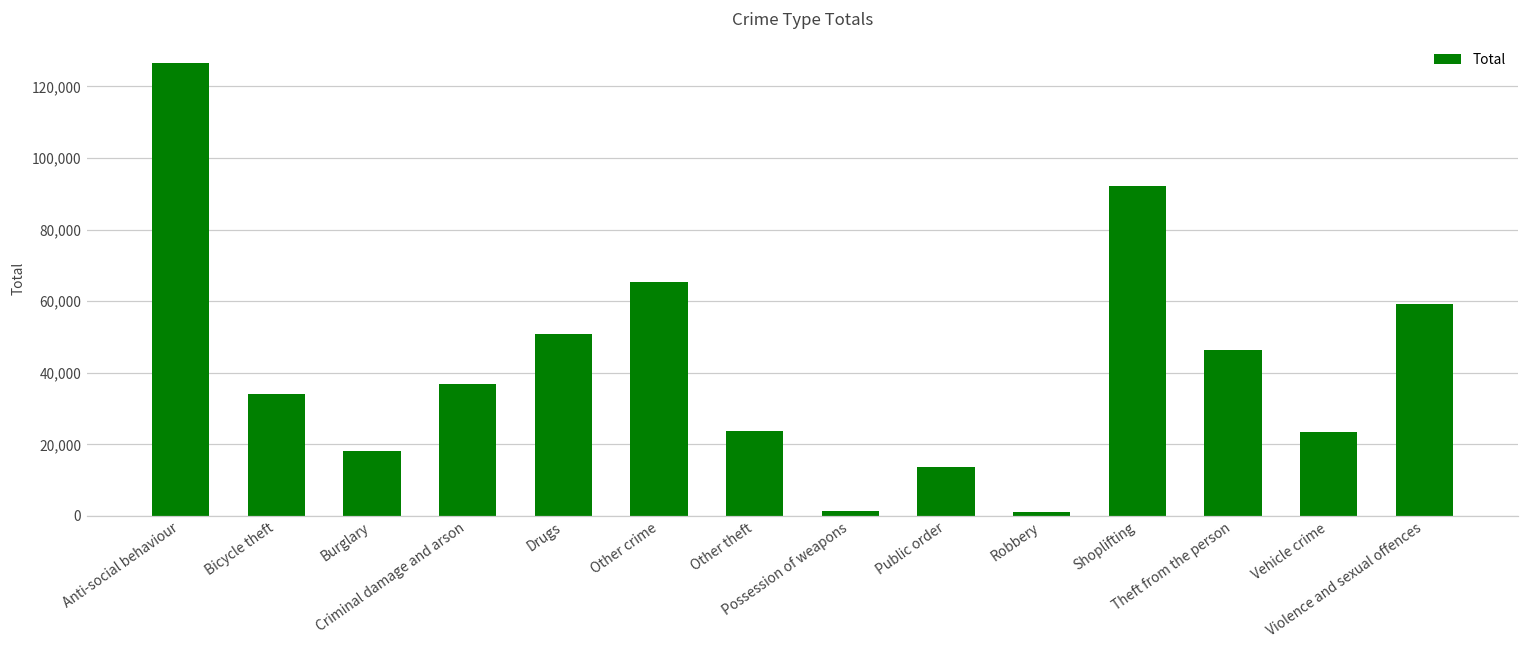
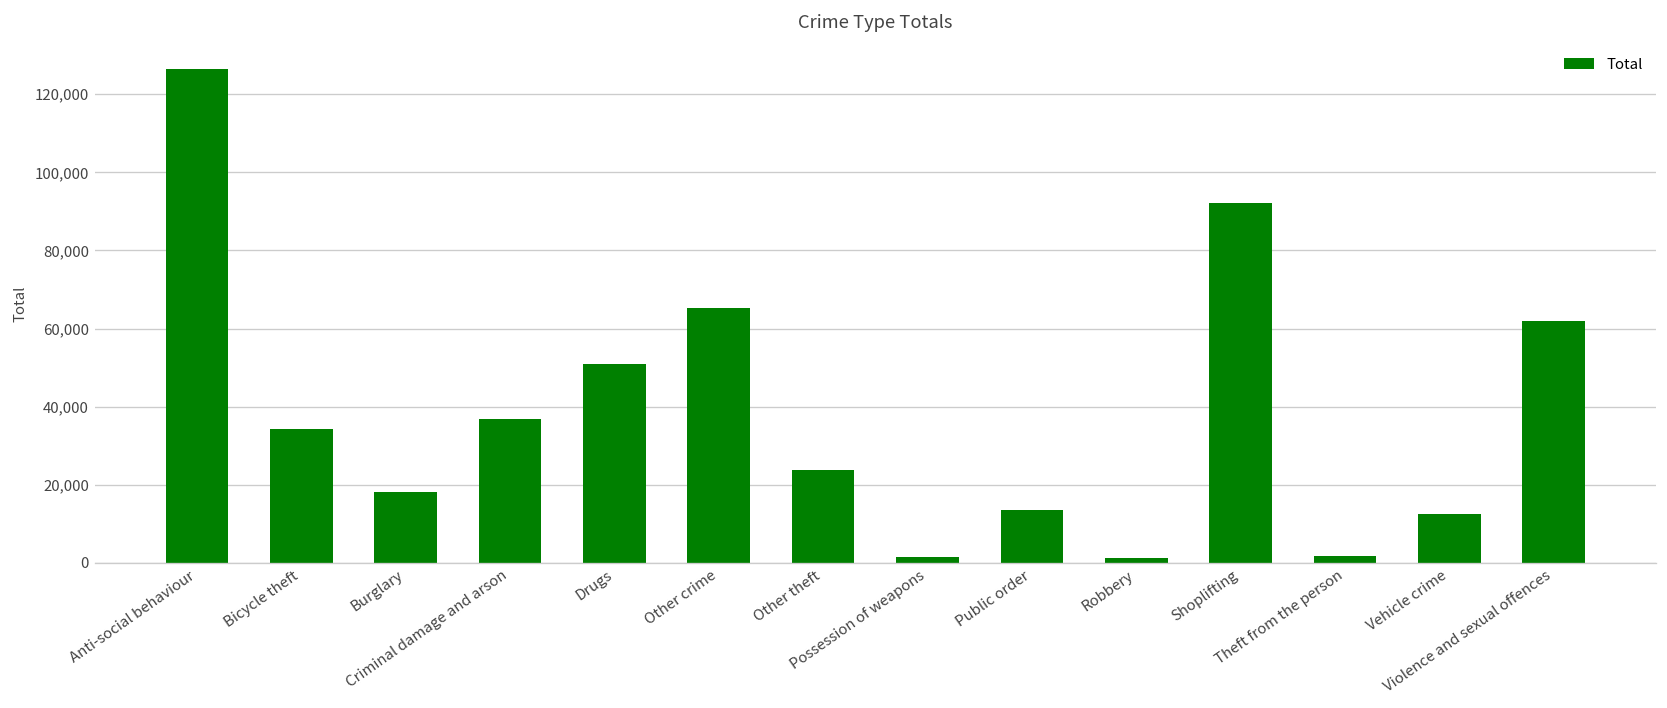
Theft from the person: 46,000 -> 2,000
Vehicle crime: 23,000 -> 13,000
Violence and sexual offences: 59,000 -> 62,000
